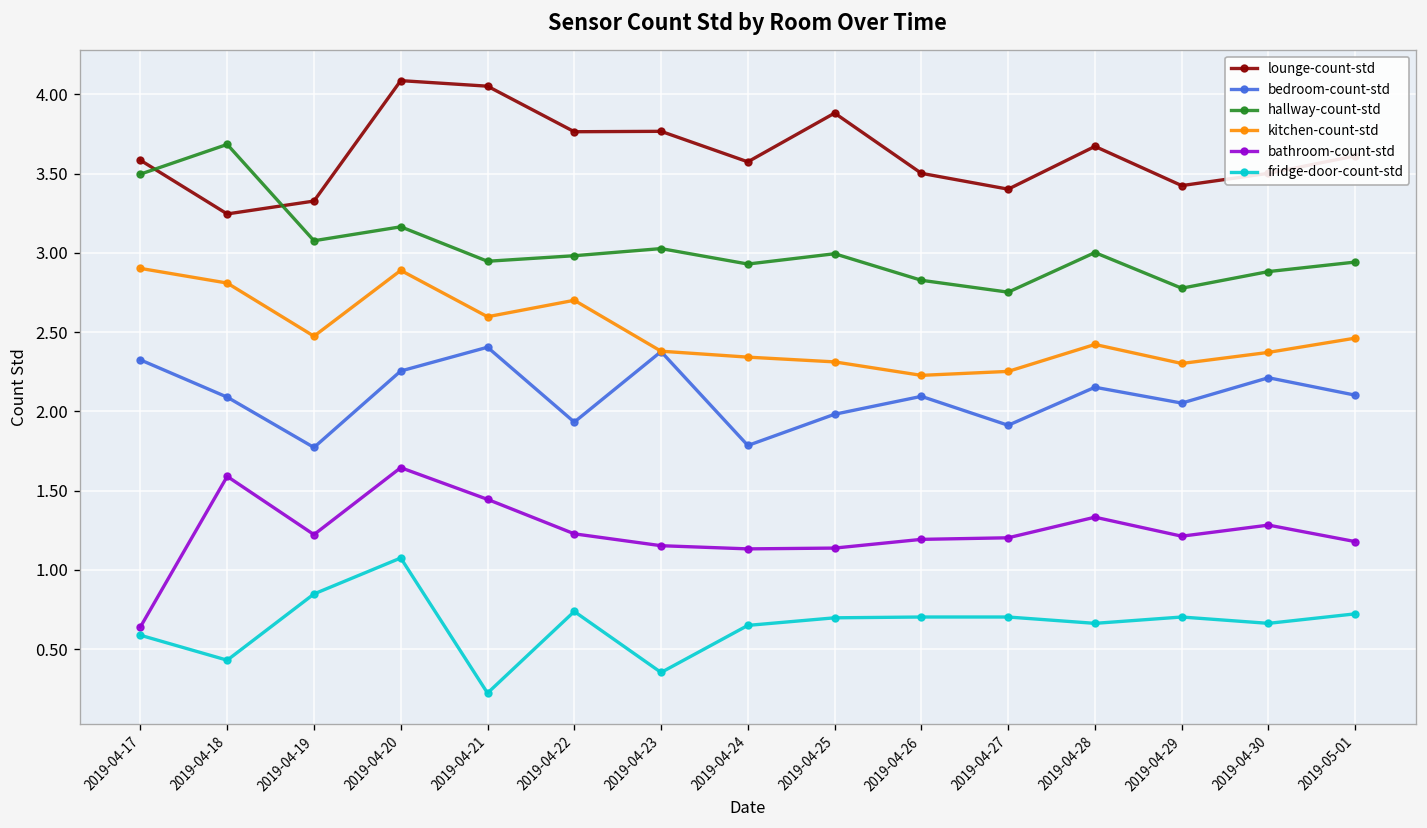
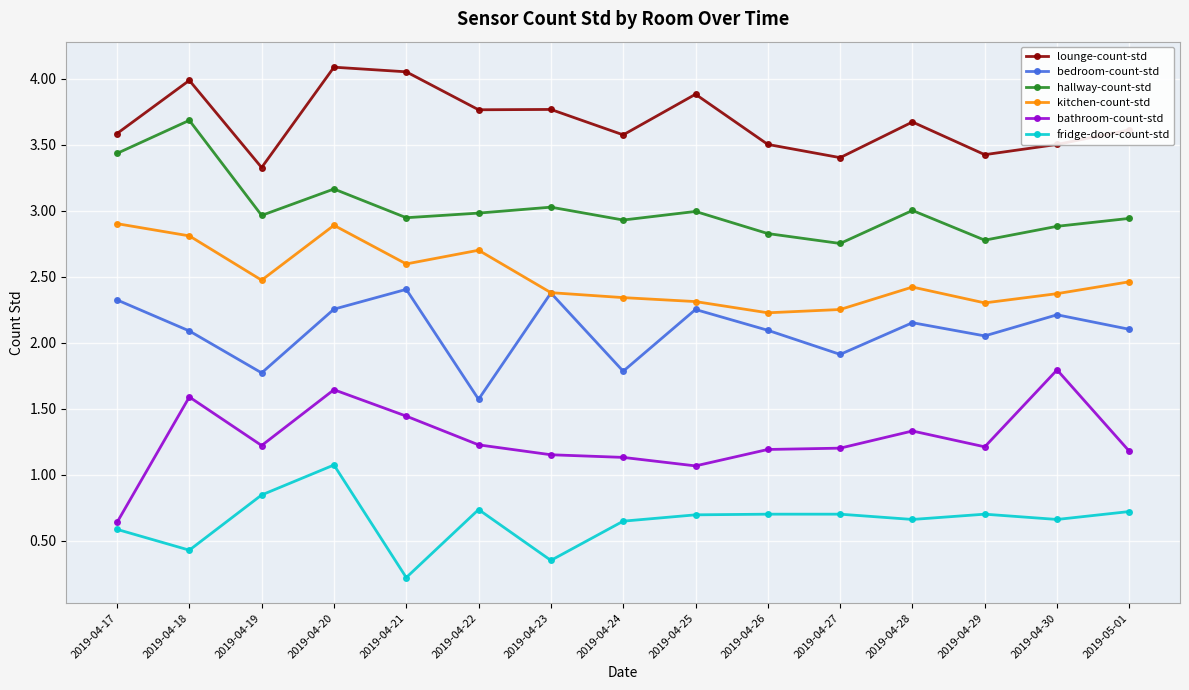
hallway-count-std, 2019-04-17: 3.50 -> 3.43
lounge-count-std, 2019-04-18: 3.25 -> 3.99
hallway-count-std, 2019-04-19: 3.08 -> 2.97
bedroom-count-std, 2019-04-22: 1.93 -> 1.57
bedroom-count-std, 2019-04-25: 1.98 -> 2.25
bathroom-count-std, 2019-04-25: 1.14 -> 1.07
bathroom-count-std, 2019-04-30: 1.28 -> 1.80
